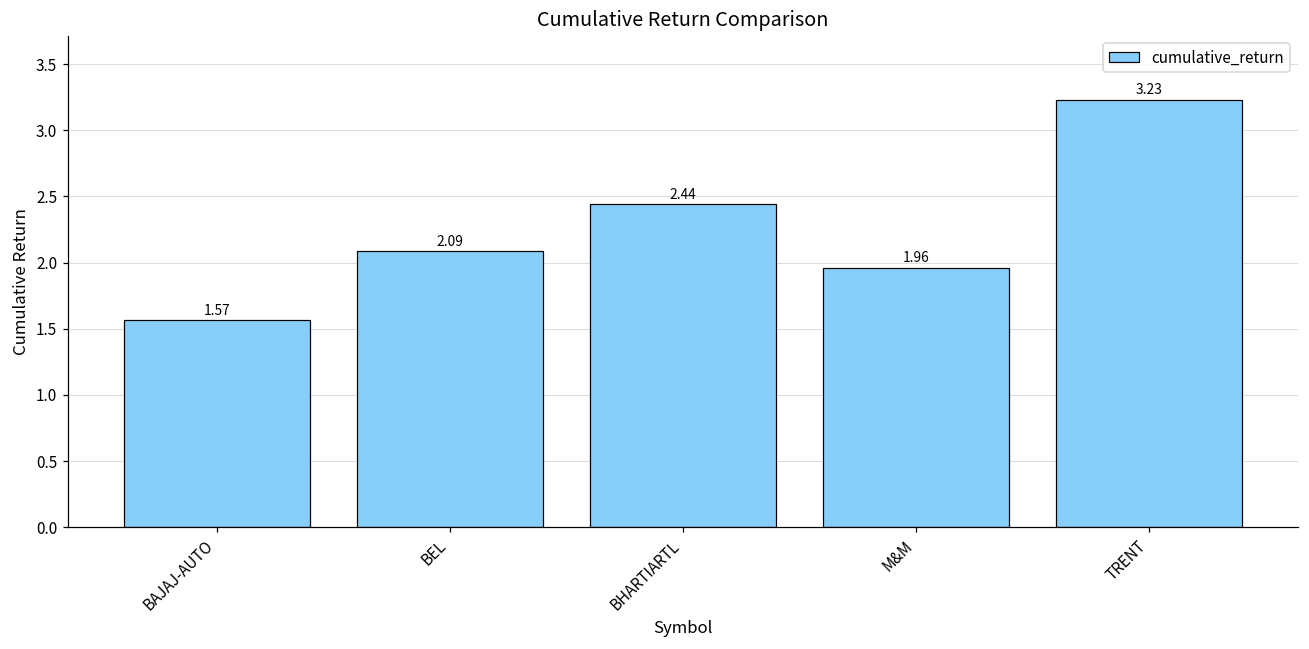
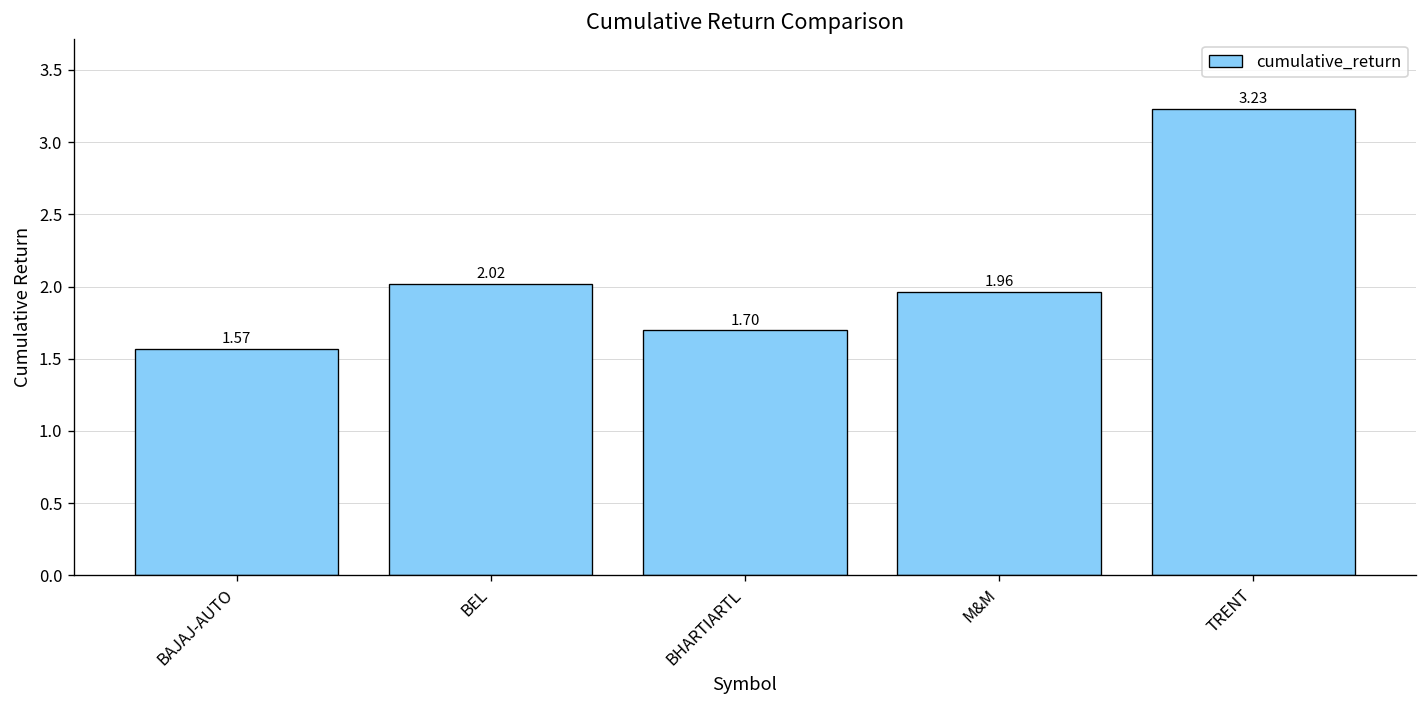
BEL: 2.09 -> 2.02
BHARTIARTL: 2.44 -> 1.70
